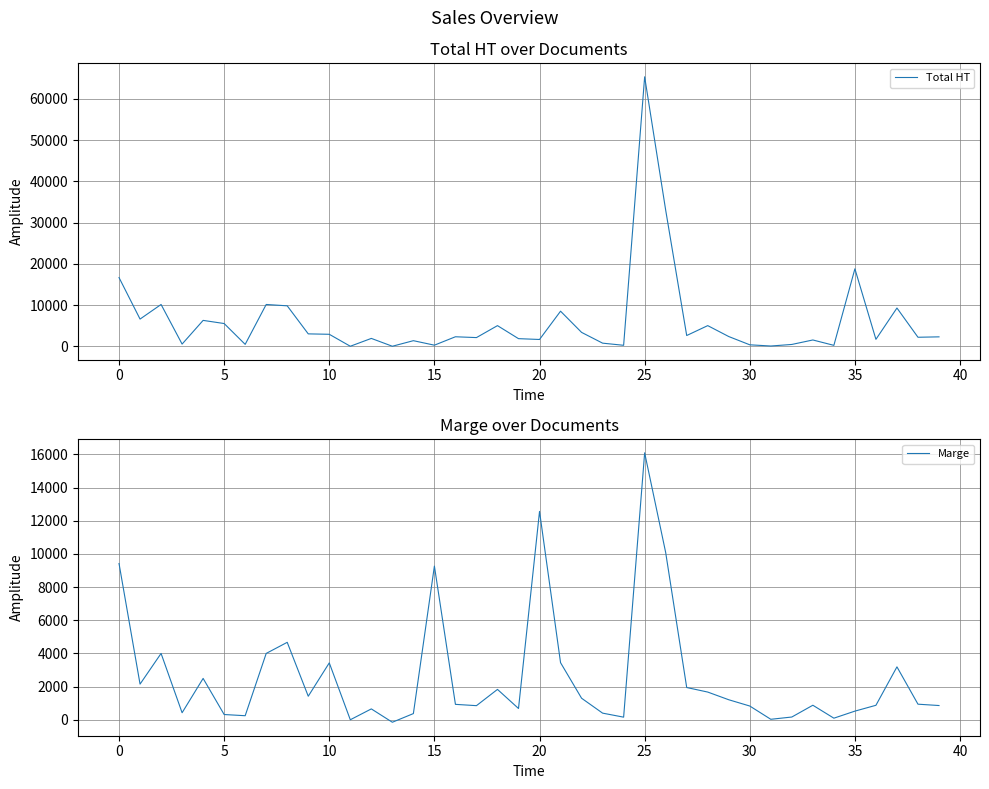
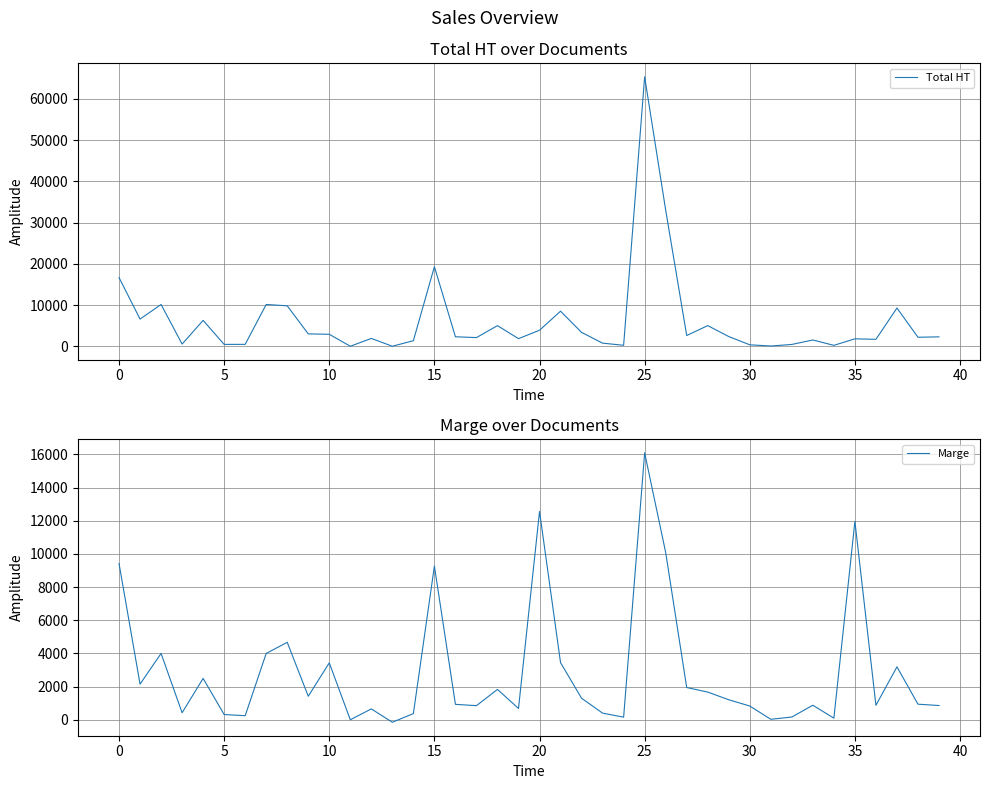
Total HT over Documents, 5: 6000 -> 0
Total HT over Documents, 15: 0 -> 19000
Total HT over Documents, 20: 2000 -> 4000
Total HT over Documents, 35: 19000 -> 2000
Marge over Documents, 35: 500 -> 12000
